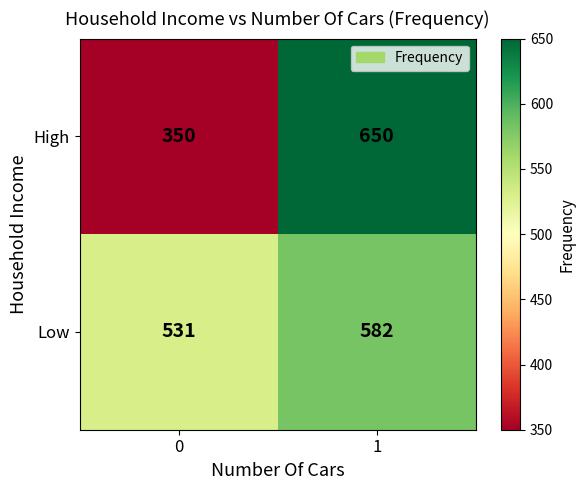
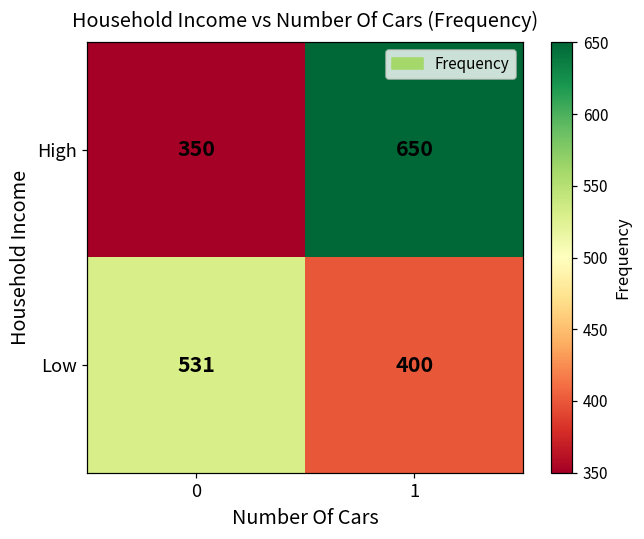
Low, 1: 582 -> 400
